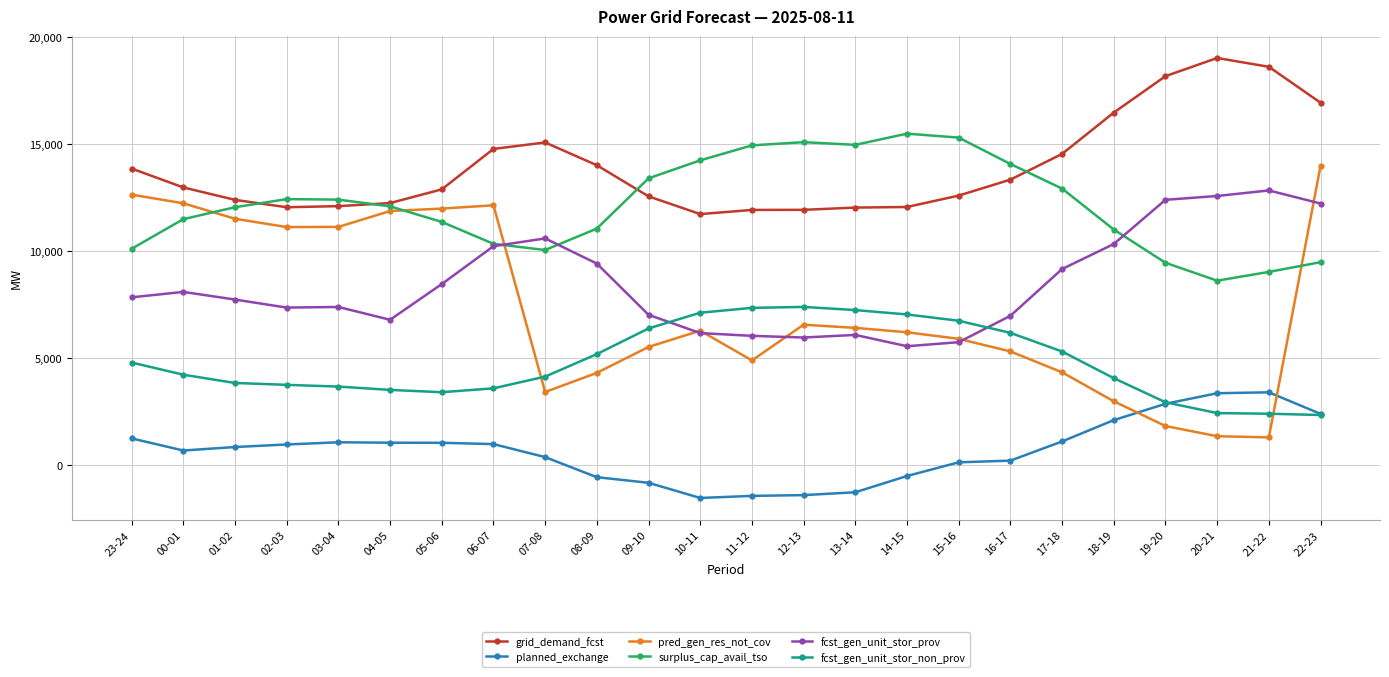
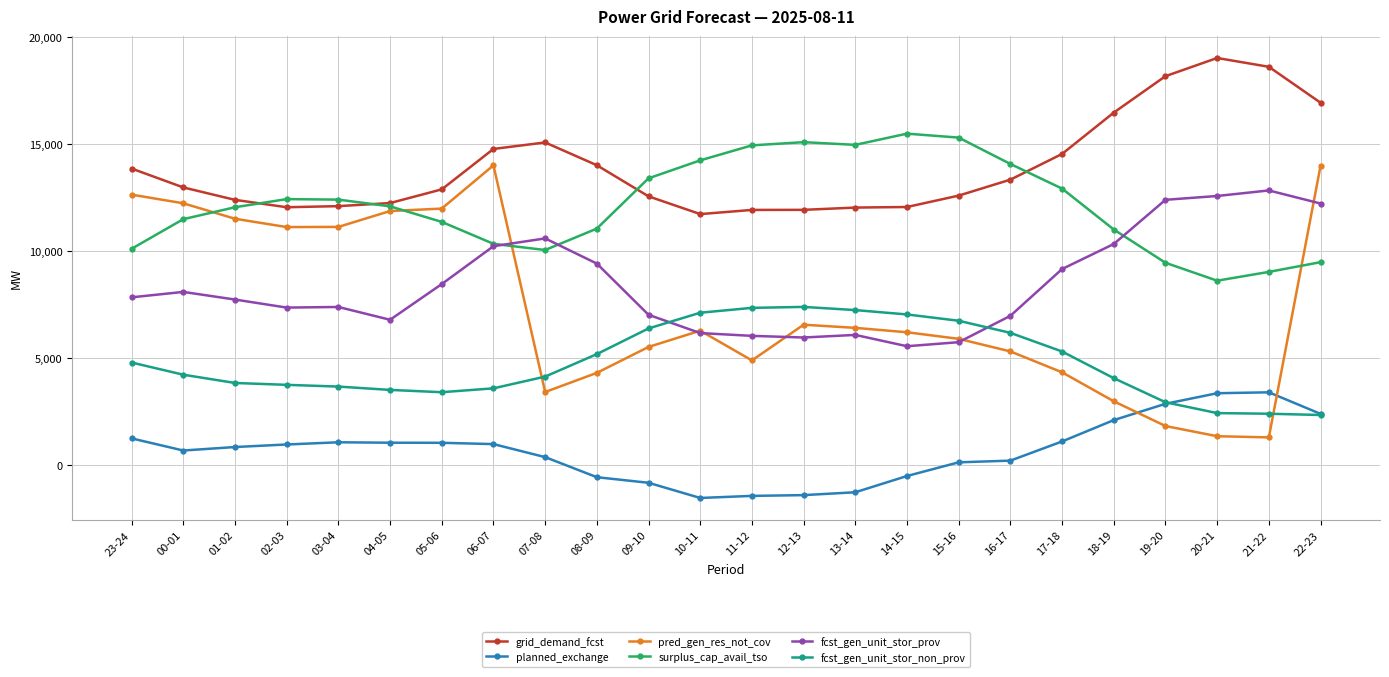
pred_gen_res_not_cov, 06-07: 12,100 -> 14,000
